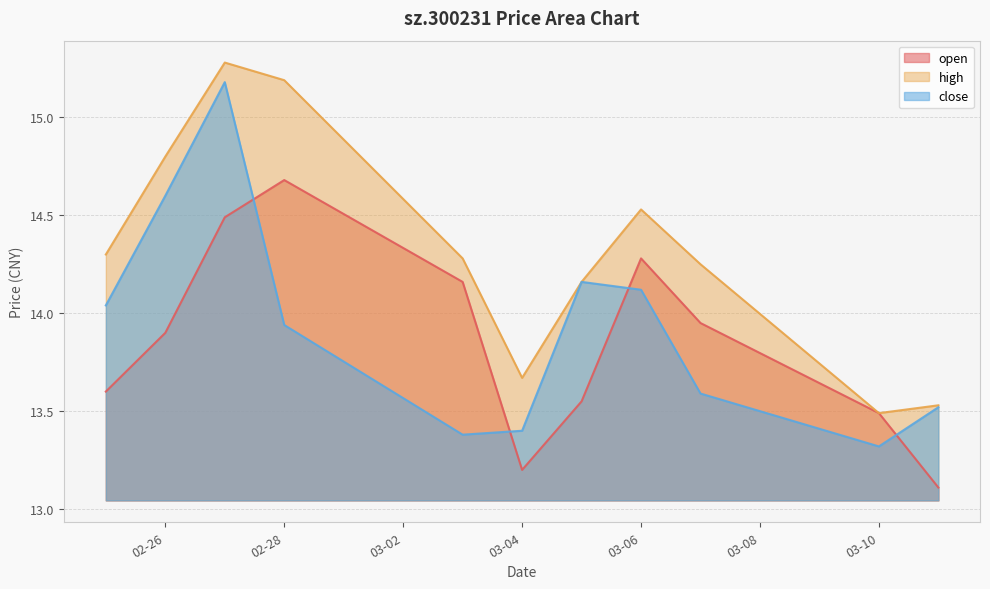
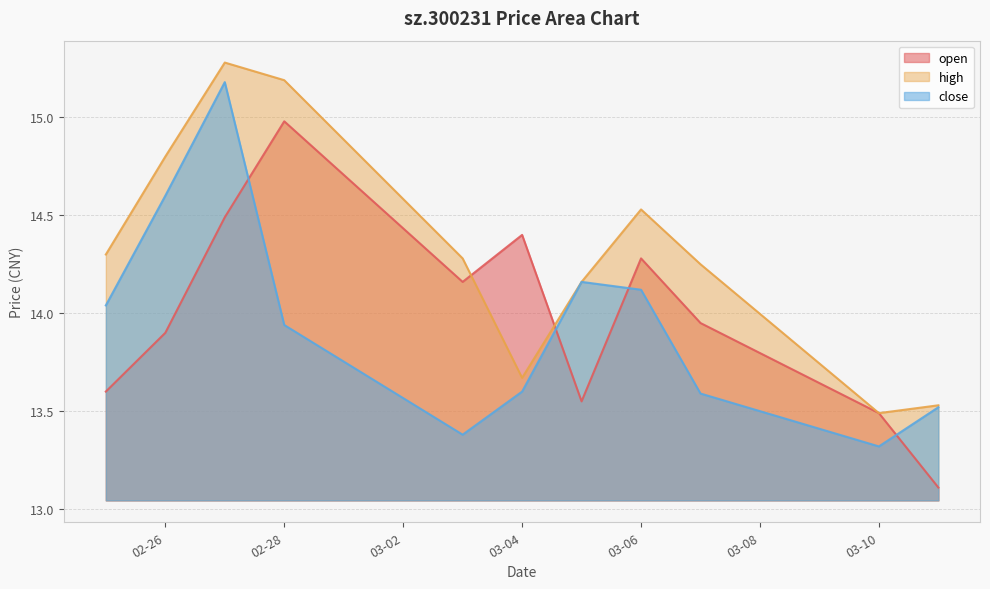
open, 02-28: 14.68 -> 14.98
open, 03-04: 13.2 -> 14.4
close, 03-04: 13.4 -> 13.6
